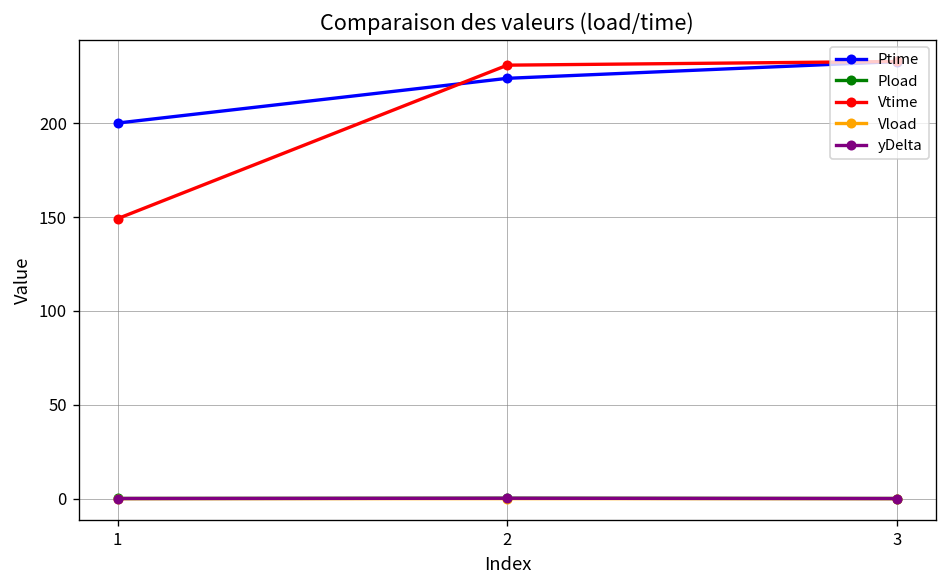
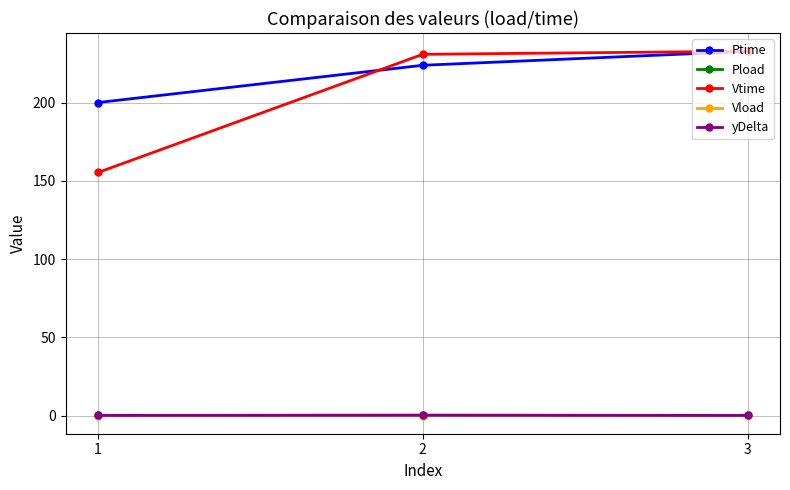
Vtime, 1: 149 -> 155
